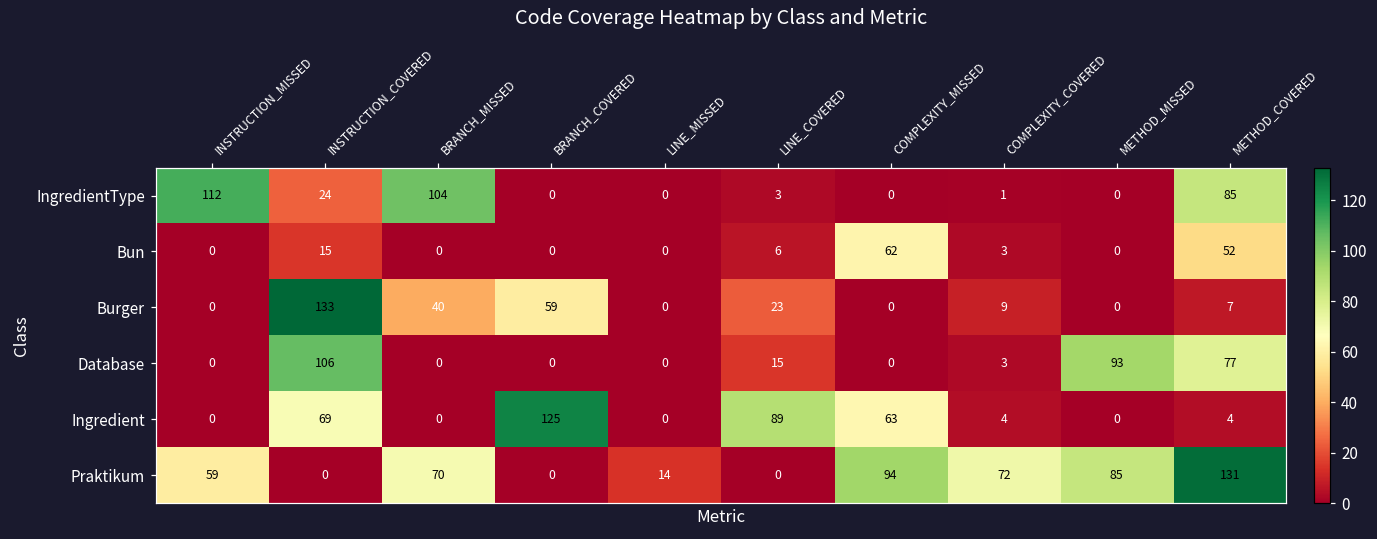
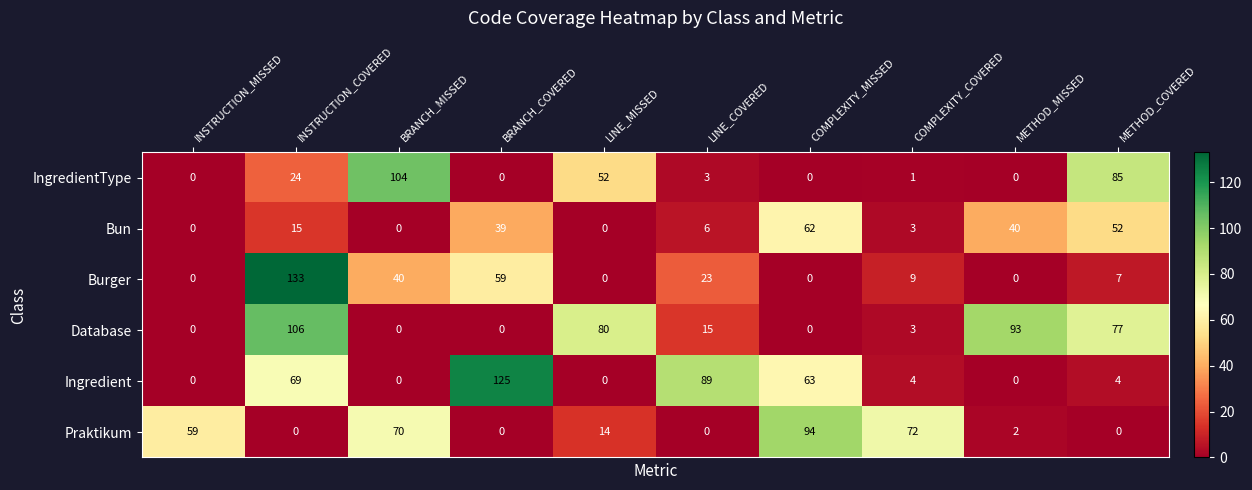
IngredientType, INSTRUCTION_MISSED: 112 -> 0
IngredientType, LINE_MISSED: 0 -> 52
Bun, BRANCH_COVERED: 0 -> 39
Bun, METHOD_MISSED: 0 -> 40
Database, LINE_MISSED: 0 -> 80
Praktikum, METHOD_MISSED: 85 -> 2
Praktikum, METHOD_COVERED: 131 -> 0
